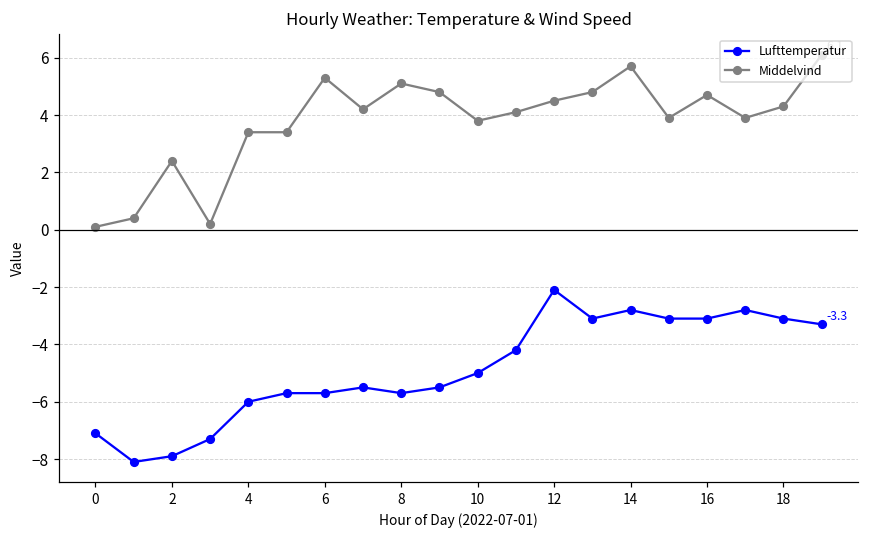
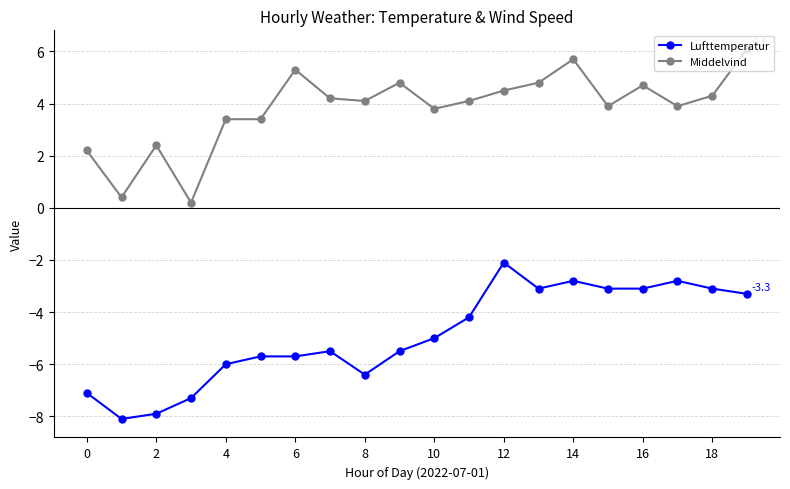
Middelvind, 0: 0.1 -> 2.2
Lufttemperatur, 8: -5.7 -> -6.4
Middelvind, 8: 5.1 -> 4.1
